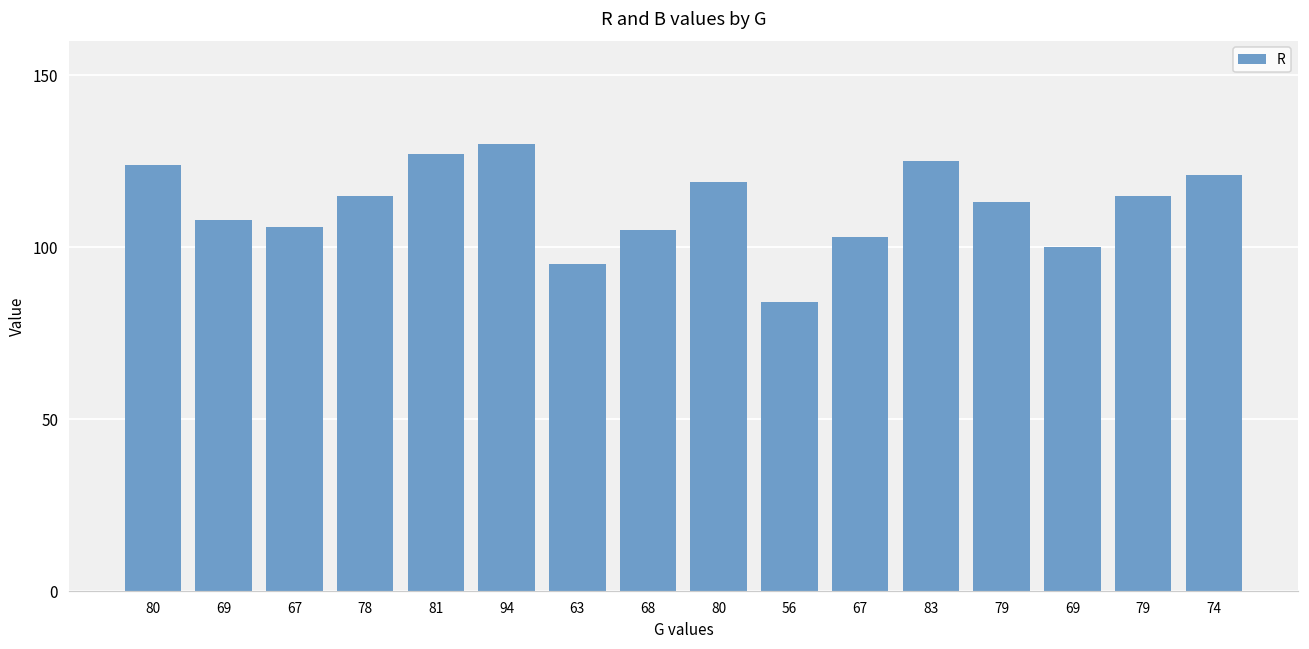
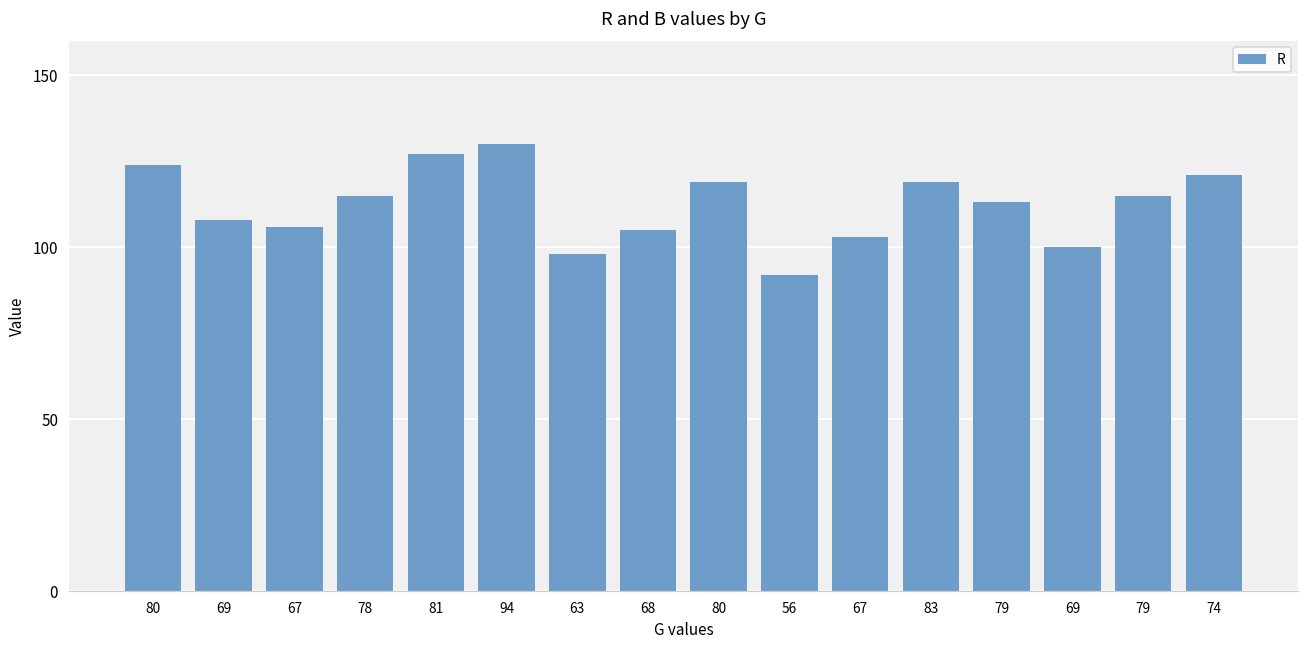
63: 95 -> 98
56: 84 -> 92
83: 125 -> 119
